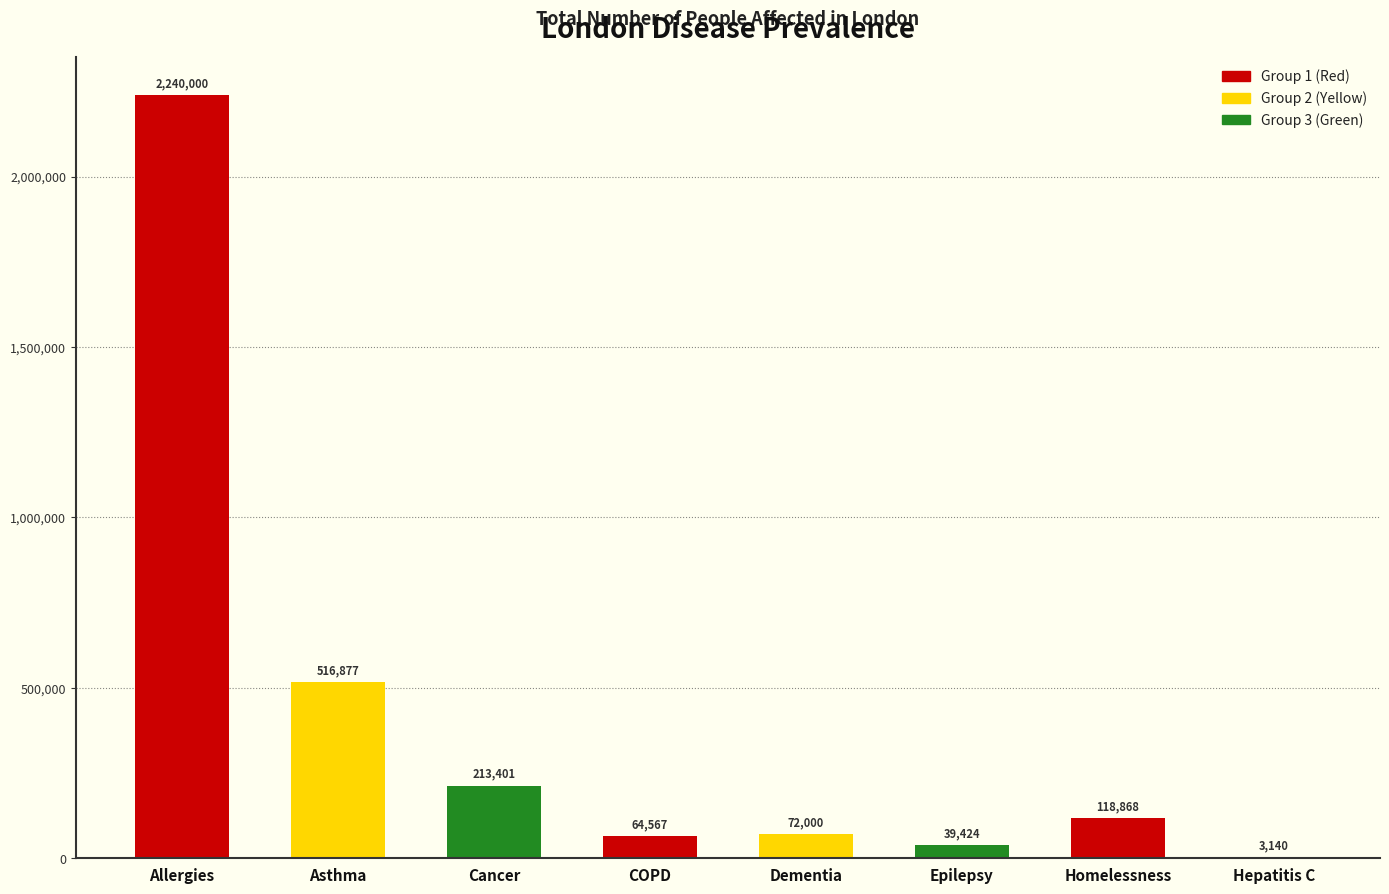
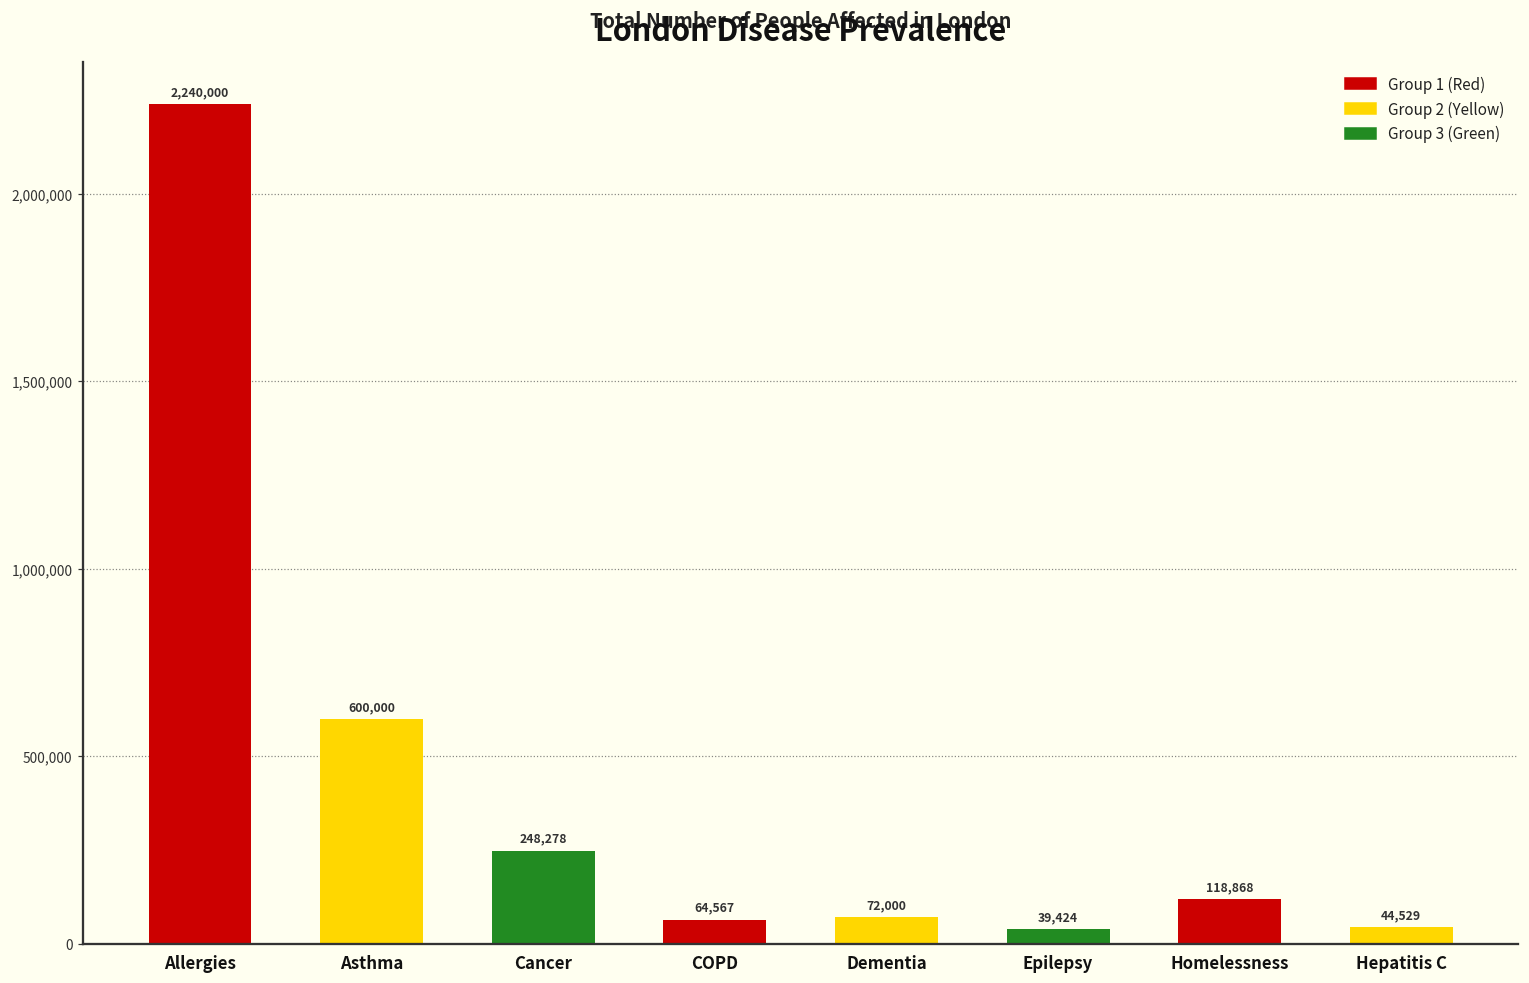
Asthma: 516,877 -> 600,000
Cancer: 213,401 -> 248,278
Hepatitis C: 3,140 -> 44,529
